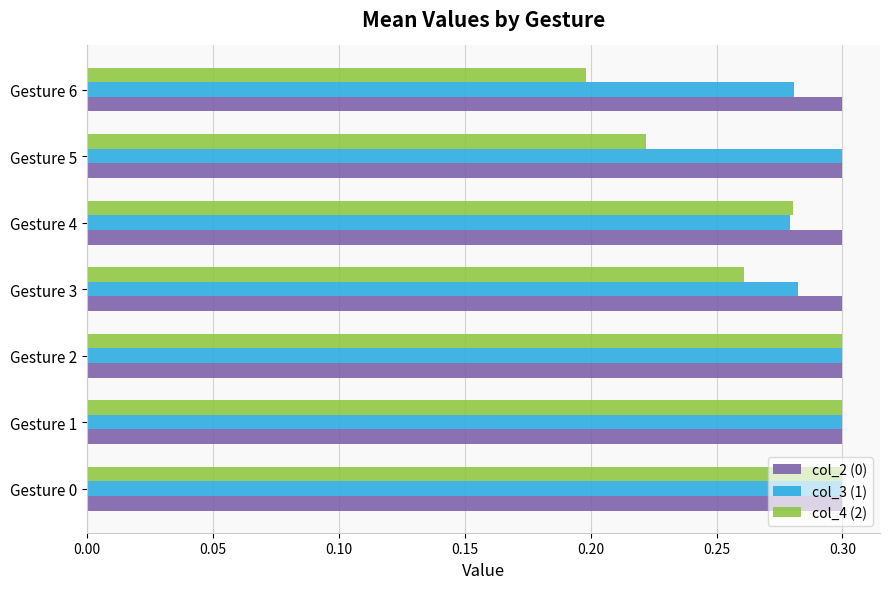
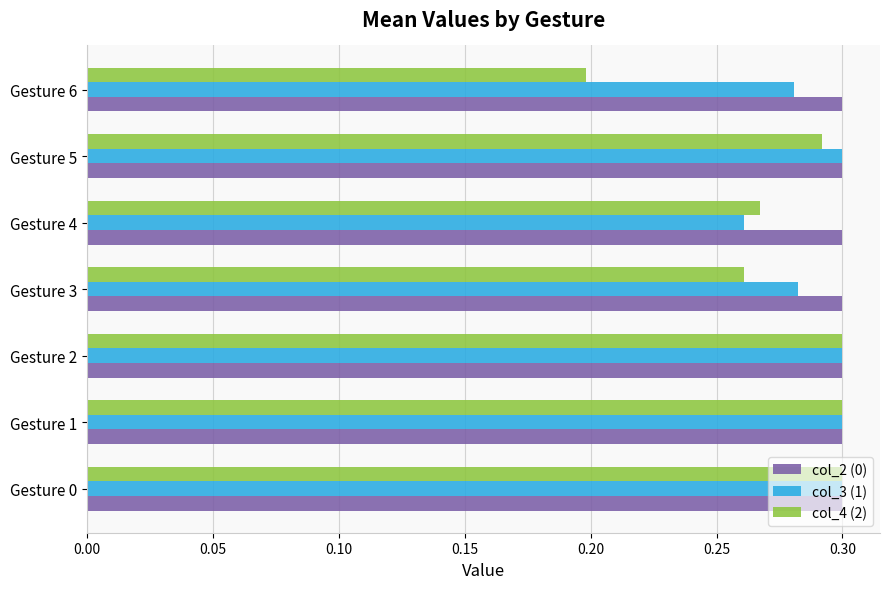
col_4 (2), Gesture 5: 0.222 -> 0.292
col_4 (2), Gesture 4: 0.280 -> 0.267
col_3 (1), Gesture 4: 0.279 -> 0.261
